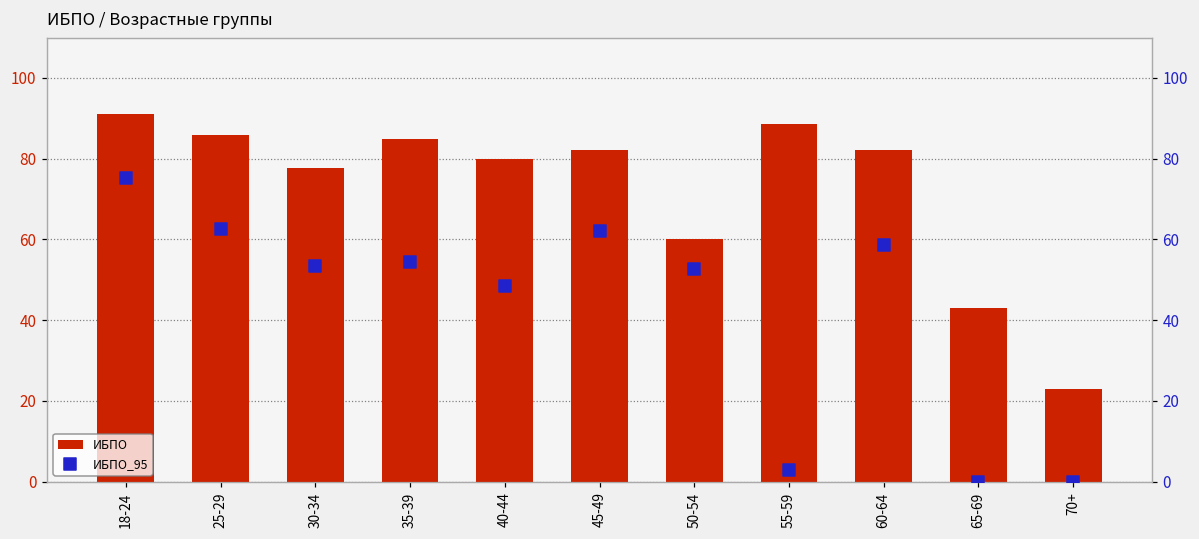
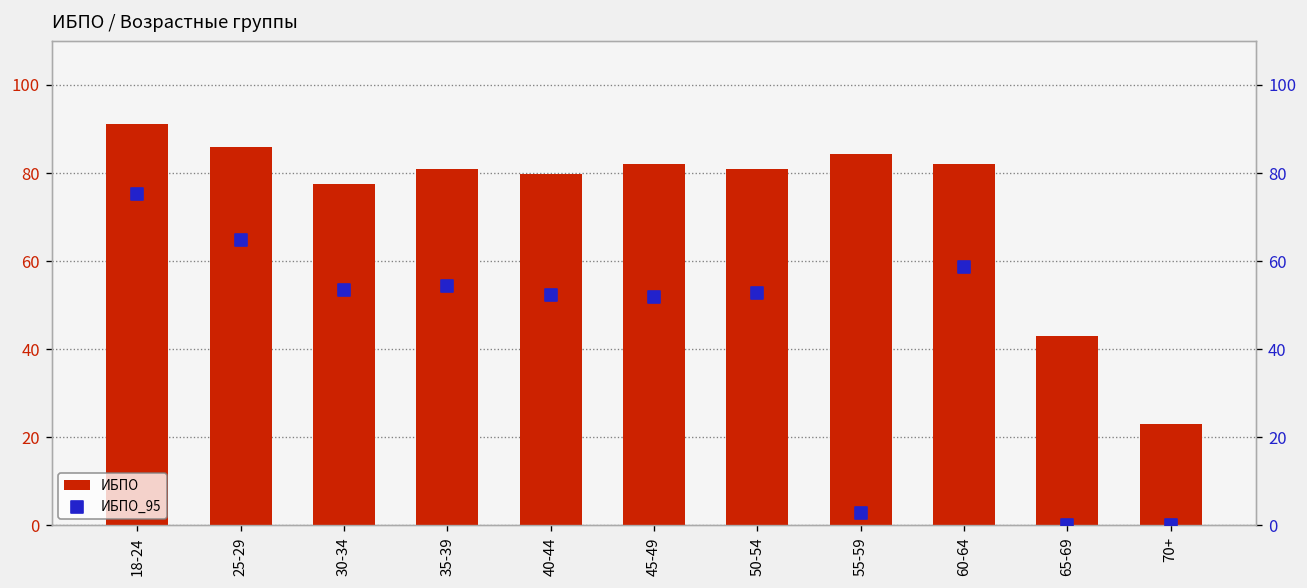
ИБПО, 35-39: 85 -> 81
ИБПО, 50-54: 60 -> 81
ИБПО, 55-59: 89 -> 84
ИБПО_95, 25-29: 63 -> 65
ИБПО_95, 40-44: 48 -> 52
ИБПО_95, 45-49: 62 -> 52
